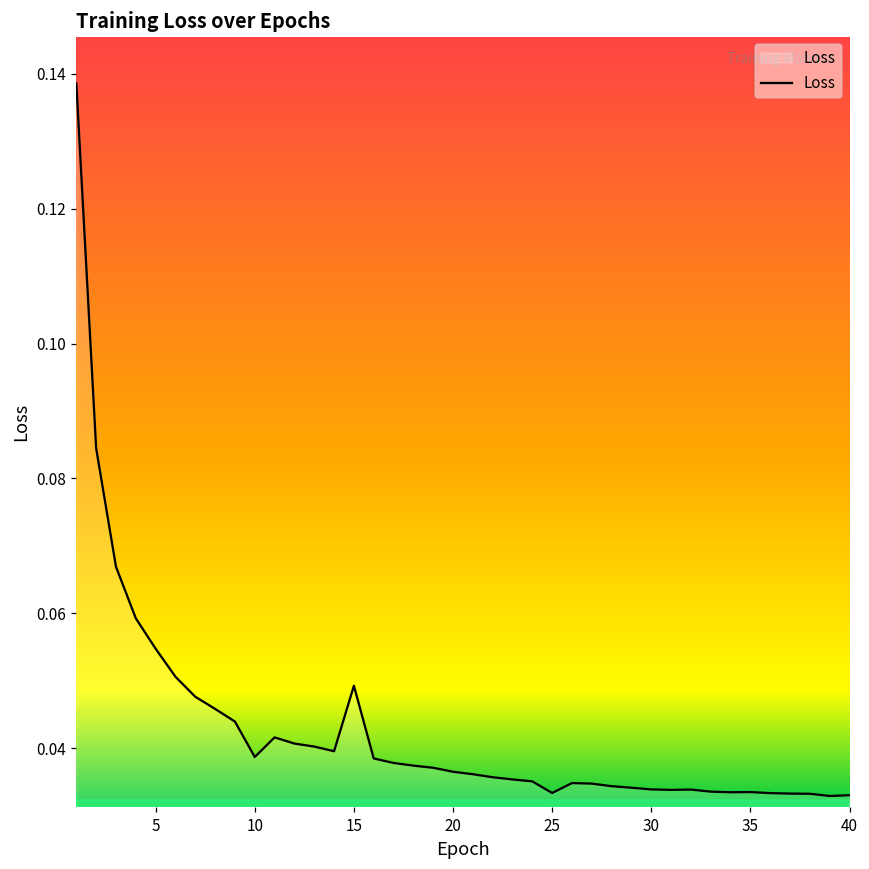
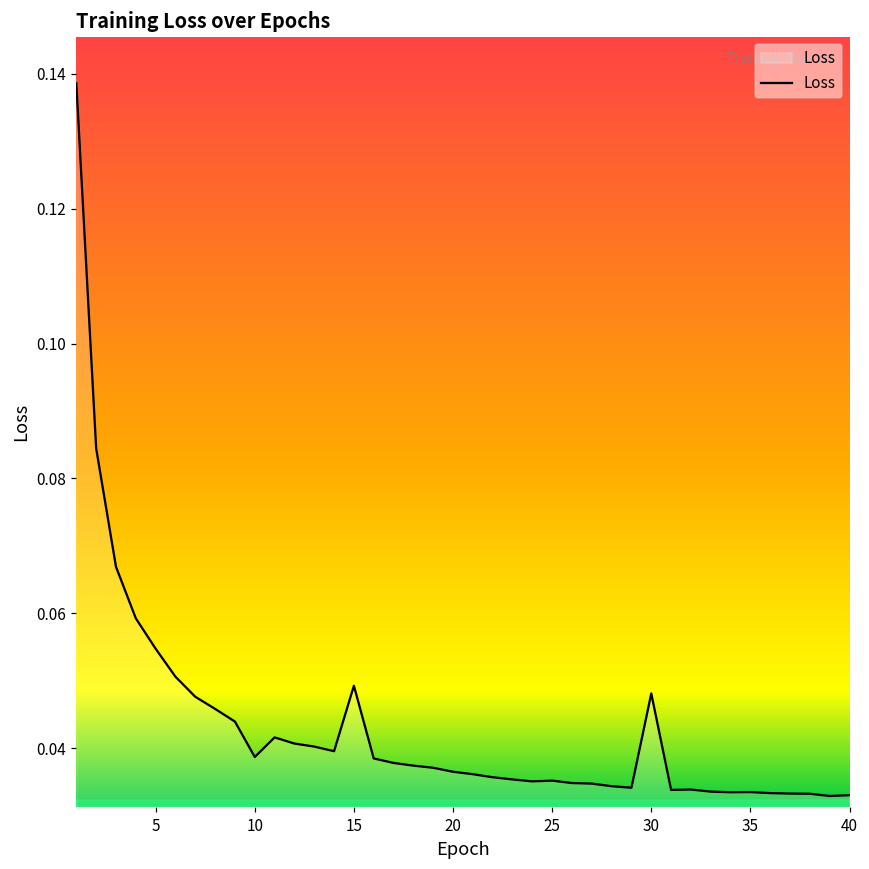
25: 0.033 -> 0.035
30: 0.034 -> 0.048
